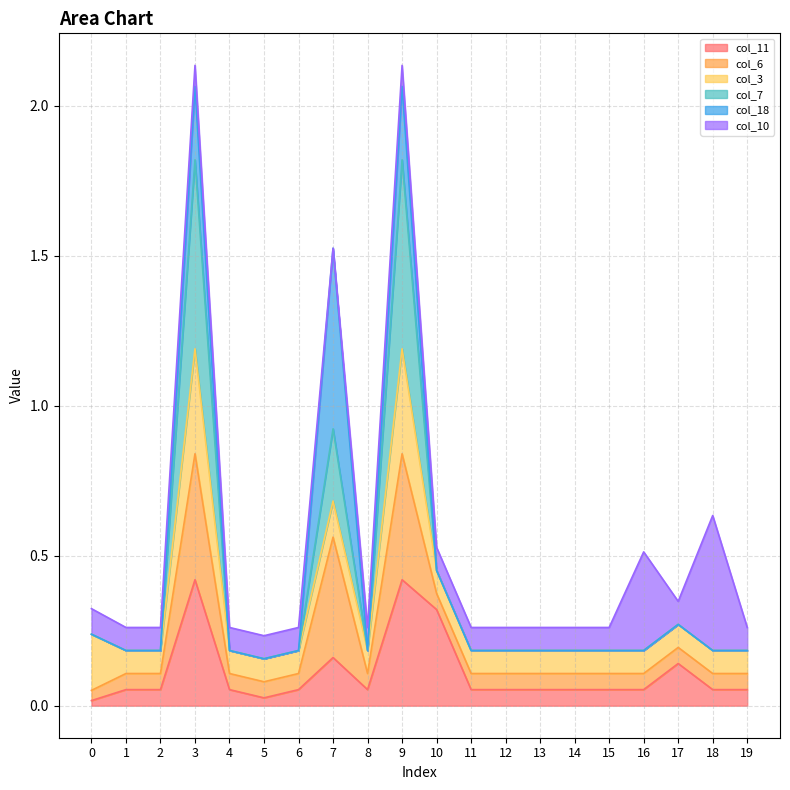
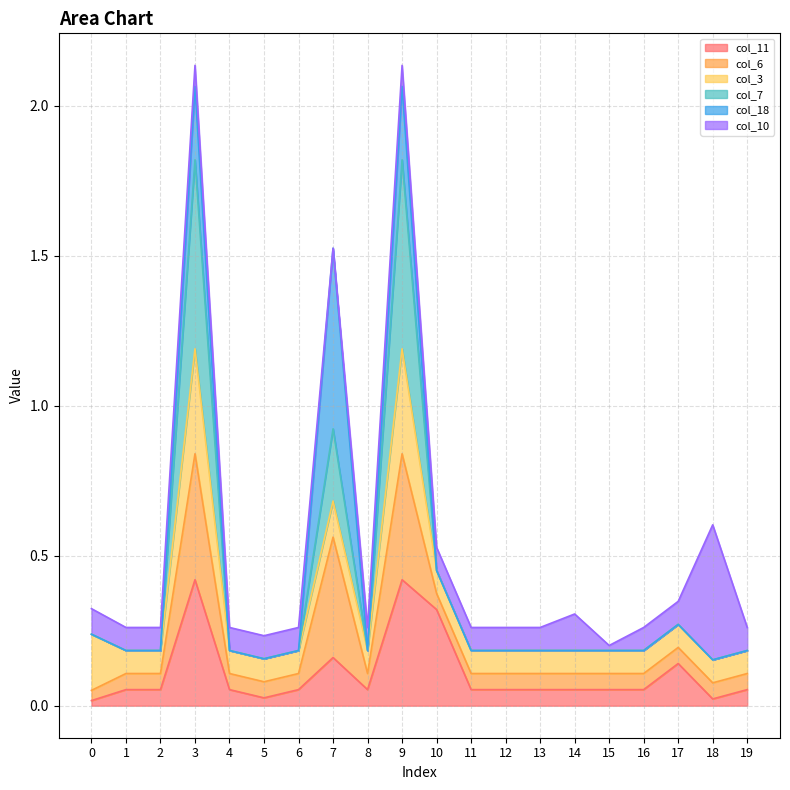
col_10, 14: 0.08 -> 0.12
col_10, 15: 0.08 -> 0.02
col_10, 16: 0.33 -> 0.08
col_11, 18: 0.05 -> 0.02
